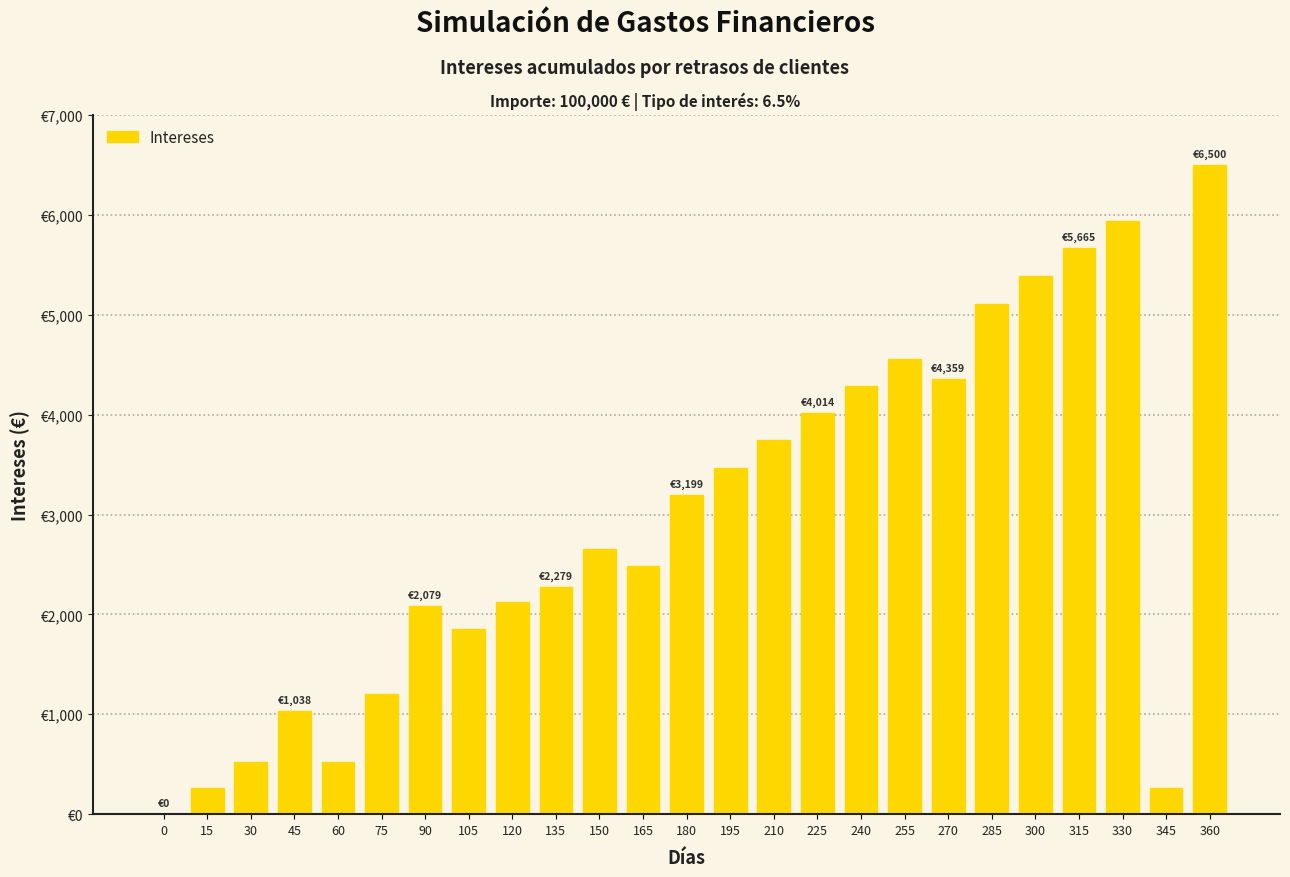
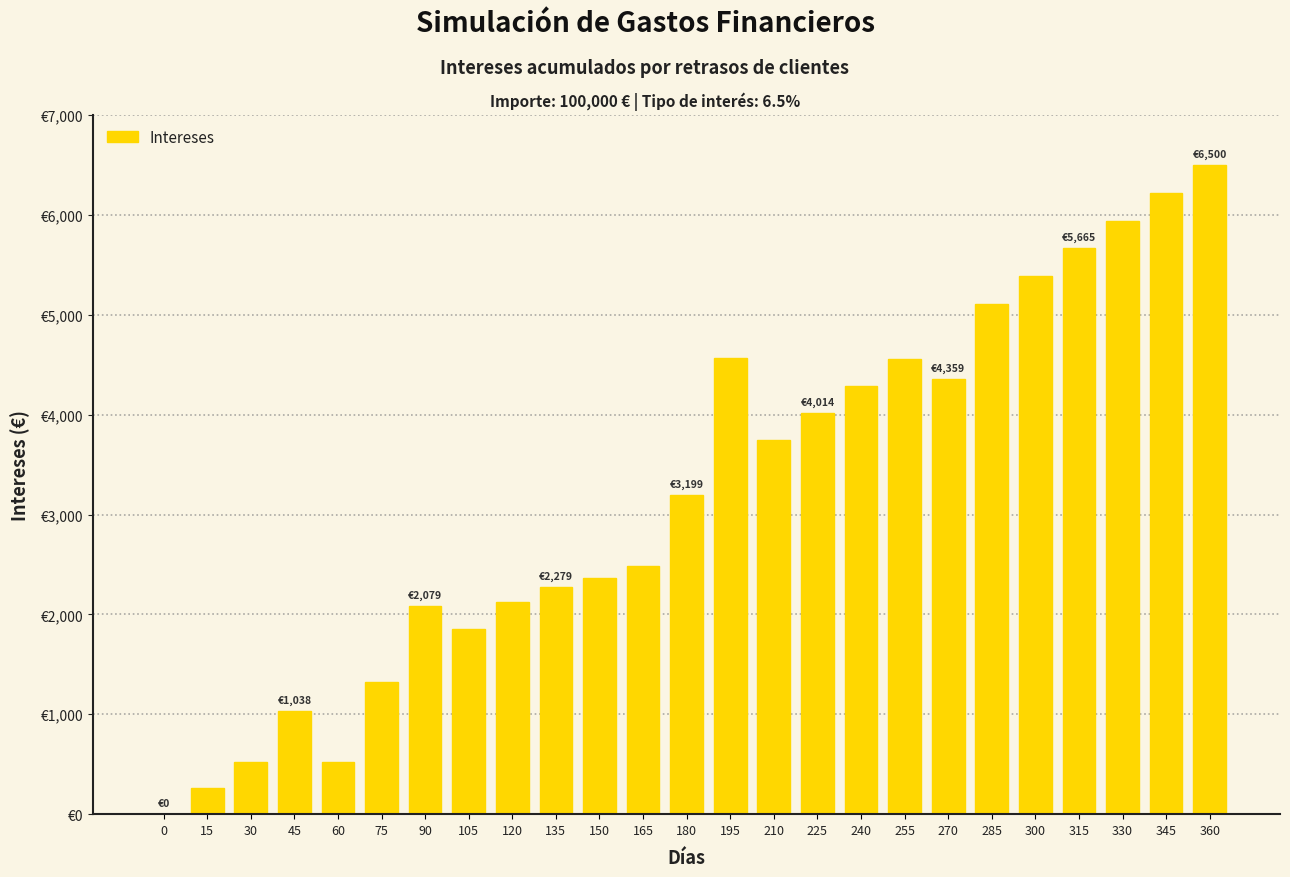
75: €1,200 -> €1,300
150: €2,700 -> €2,400
195: €3,500 -> €4,600
345: €300 -> €6,200
